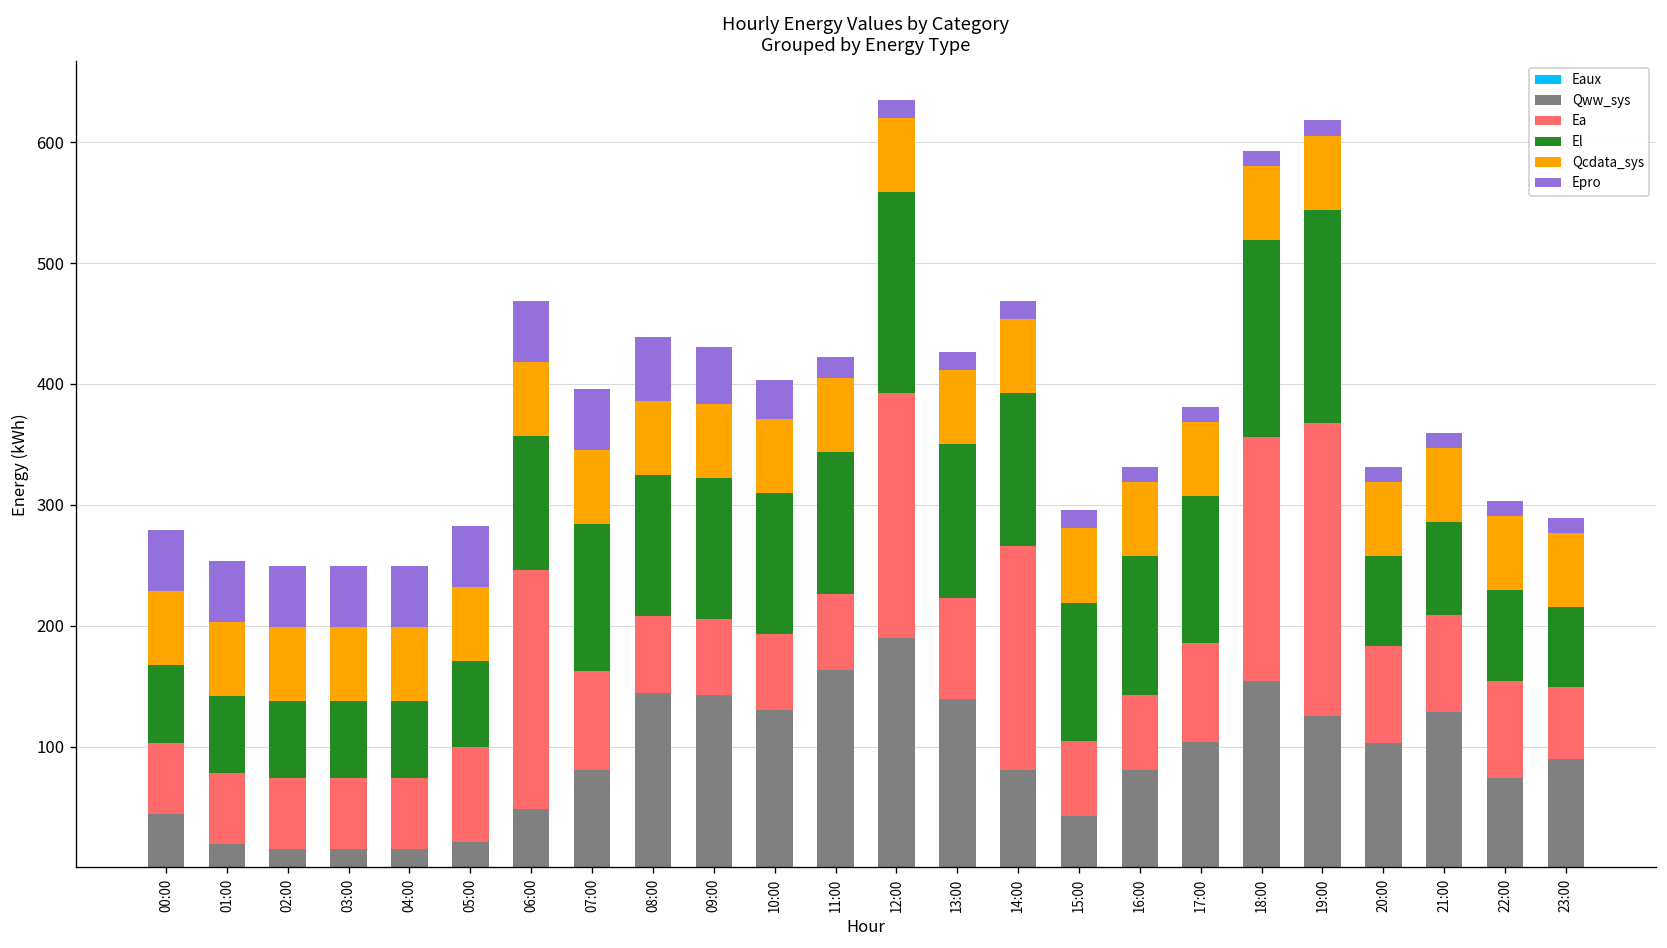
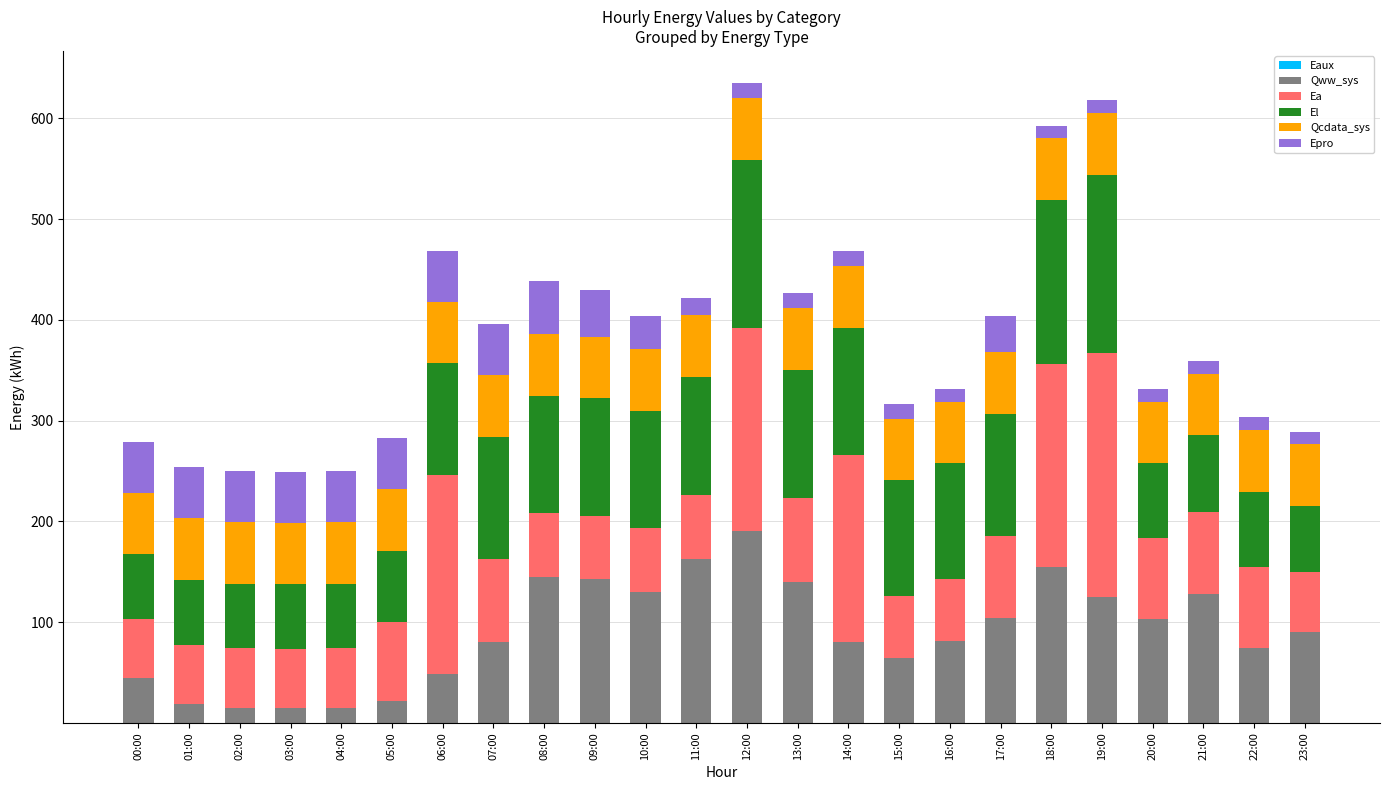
Qww_sys, 15:00: 42 -> 64
Epro, 17:00: 13 -> 36
